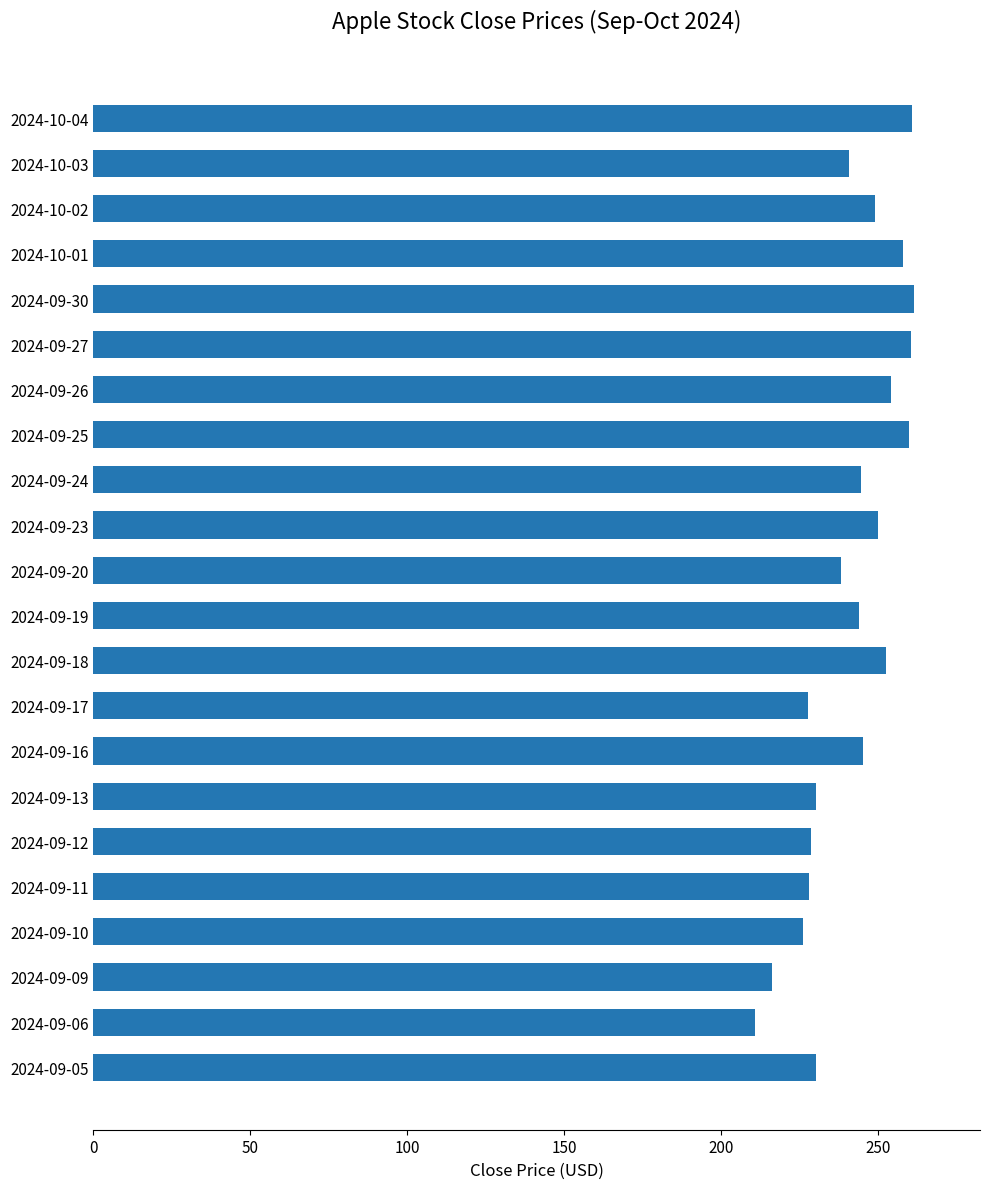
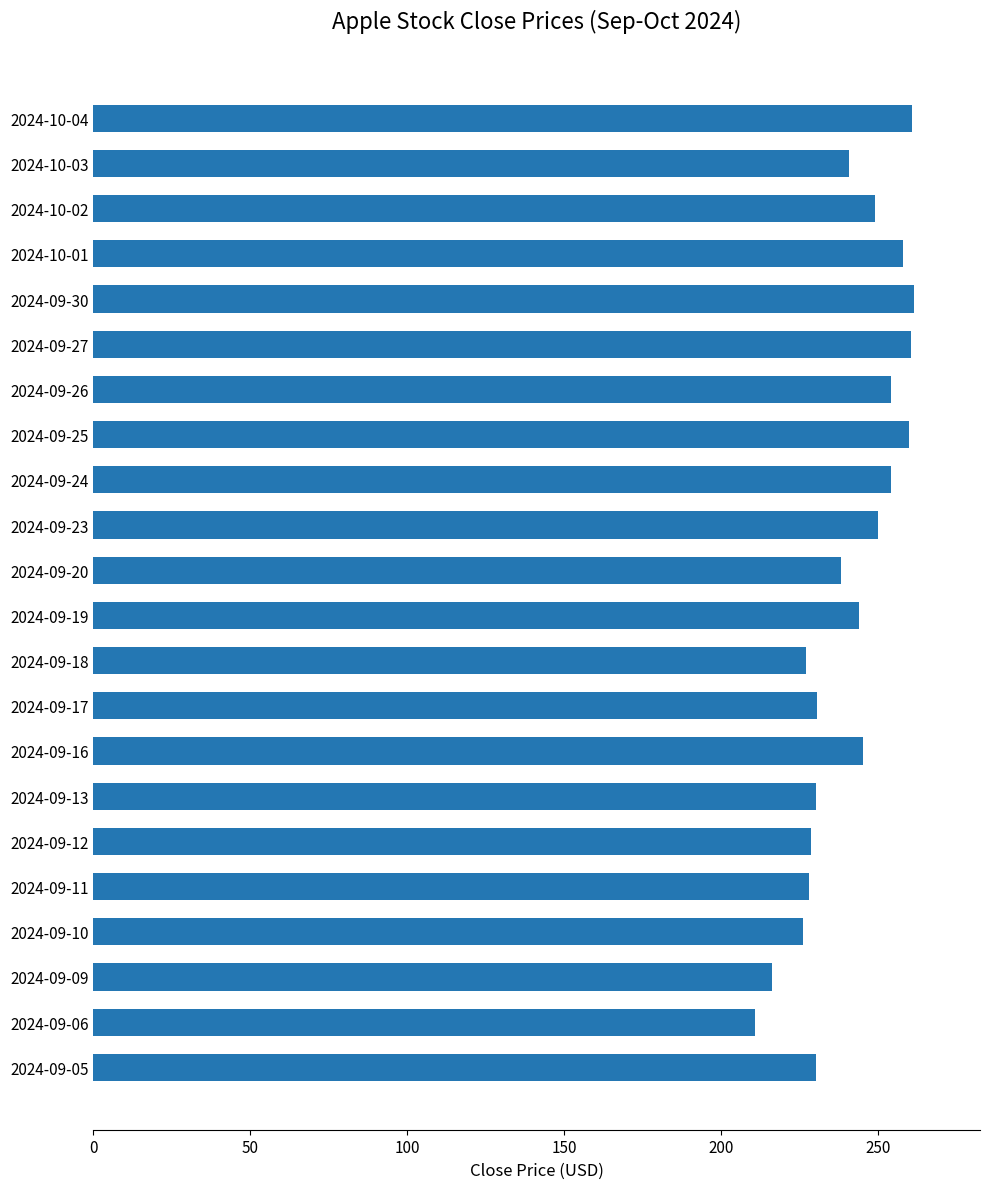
2024-09-24: 245 -> 254
2024-09-18: 252 -> 227
2024-09-17: 228 -> 231
